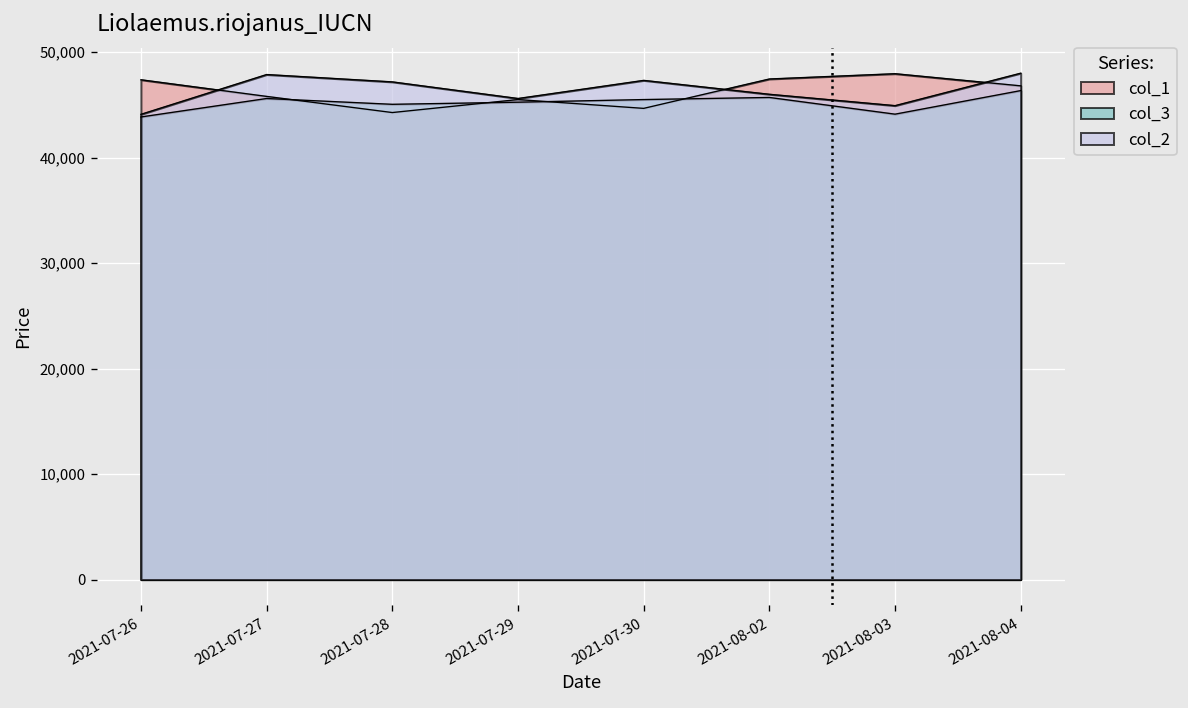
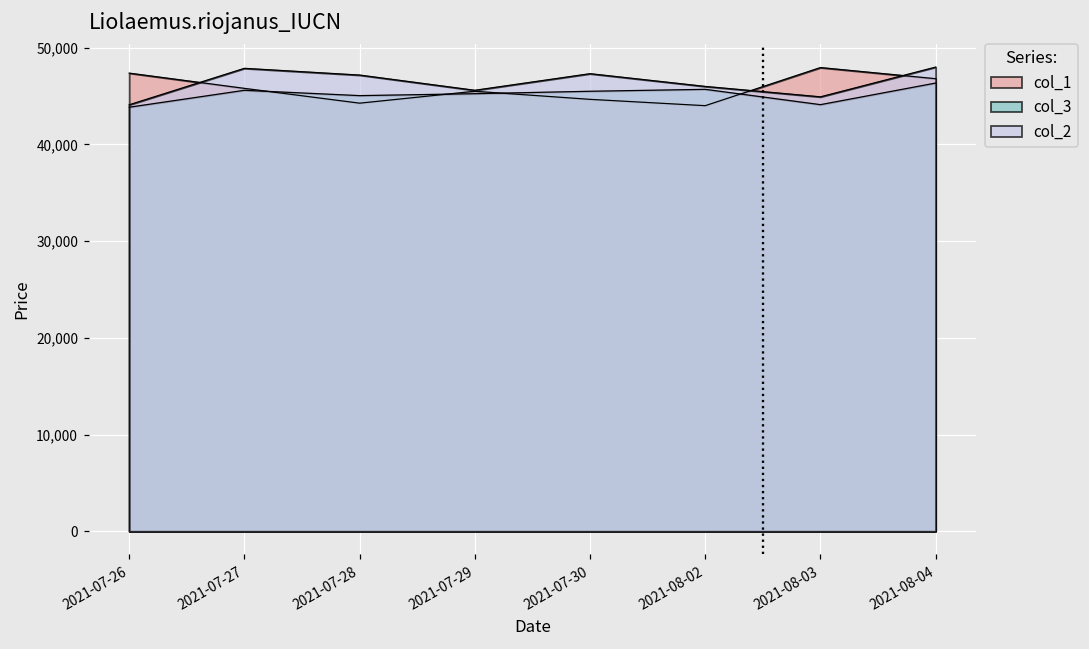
col_1, 2021-08-02: 47,000 -> 44,000
